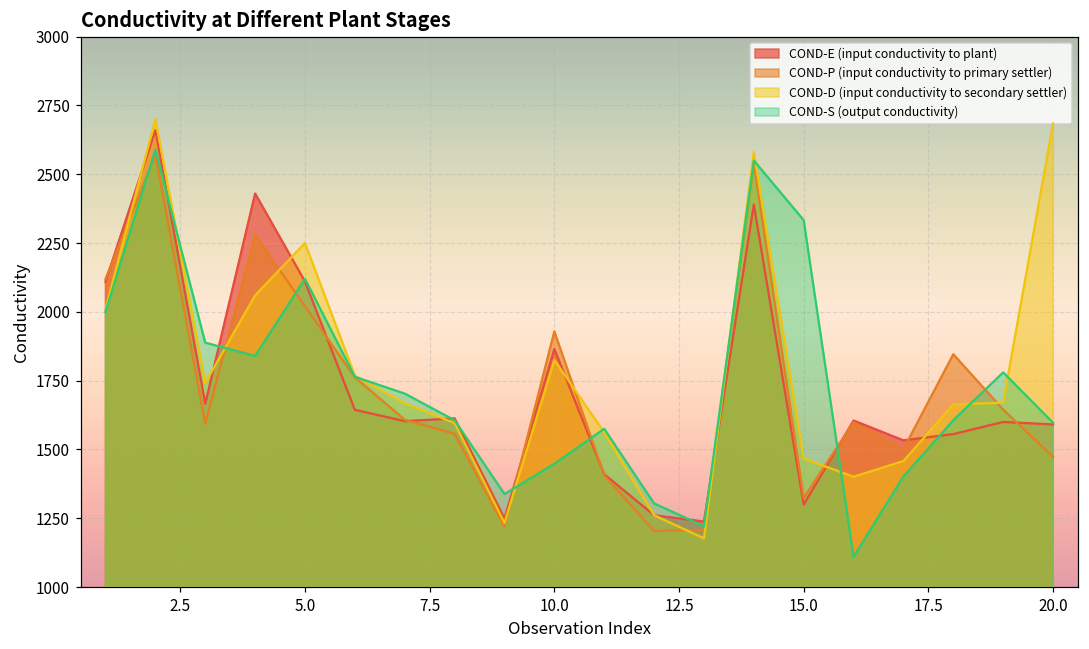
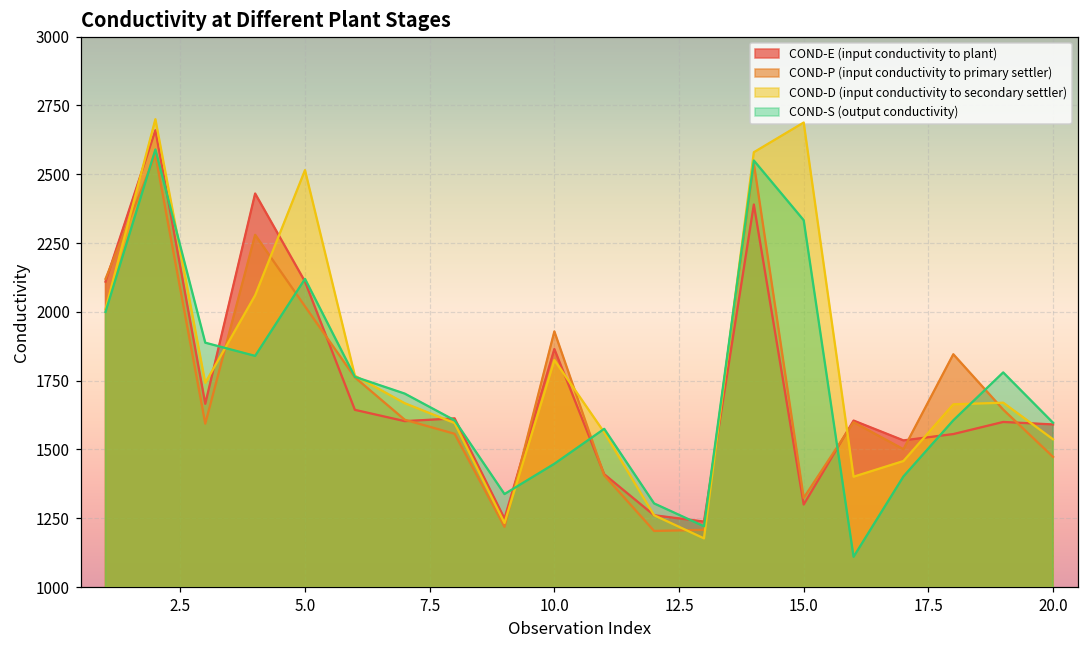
COND-D (input conductivity to secondary settler), 5.0: 2250 -> 2520
COND-D (input conductivity to secondary settler), 15.0: 1470 -> 2690
COND-D (input conductivity to secondary settler), 20.0: 2680 -> 1540
